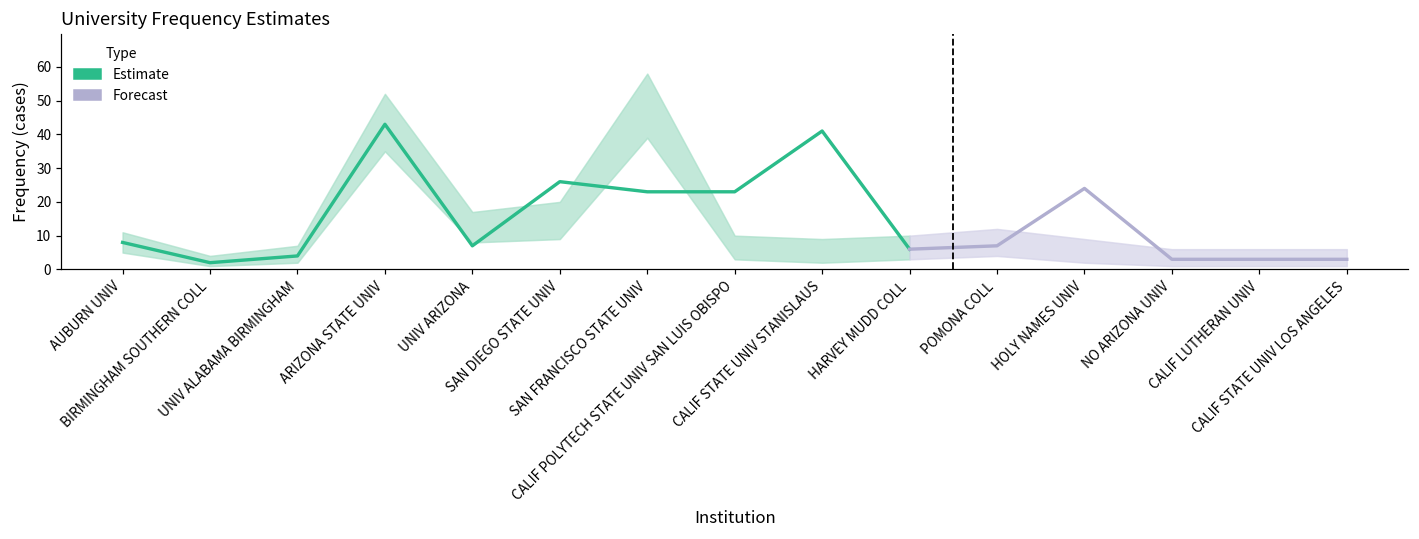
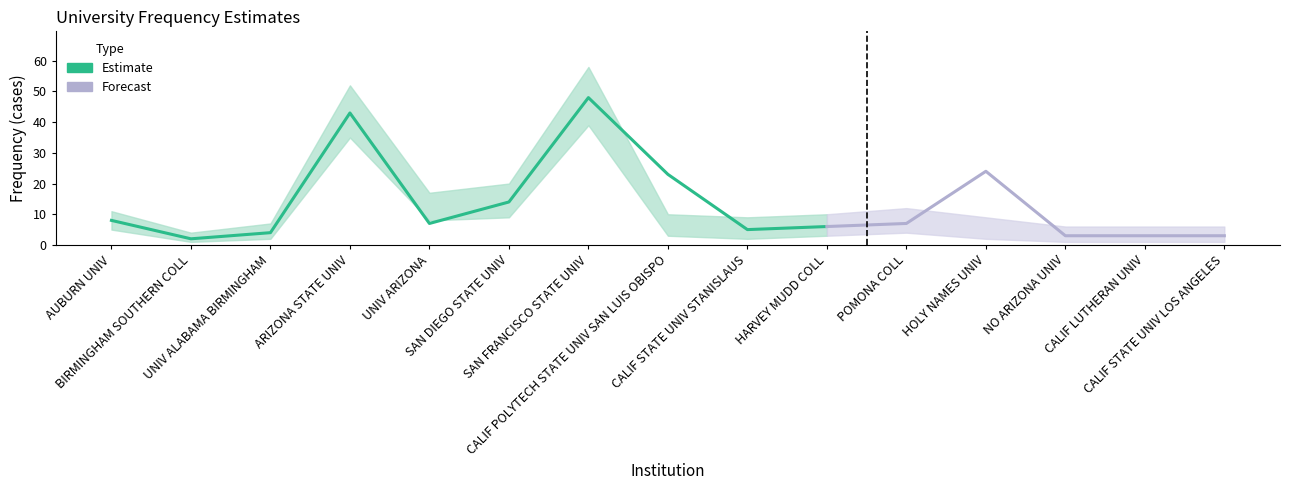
Estimate, SAN DIEGO STATE UNIV: 26 -> 14
Estimate, SAN FRANCISCO STATE UNIV: 23 -> 48
Estimate, CALIF STATE UNIV STANISLAUS: 41 -> 5
